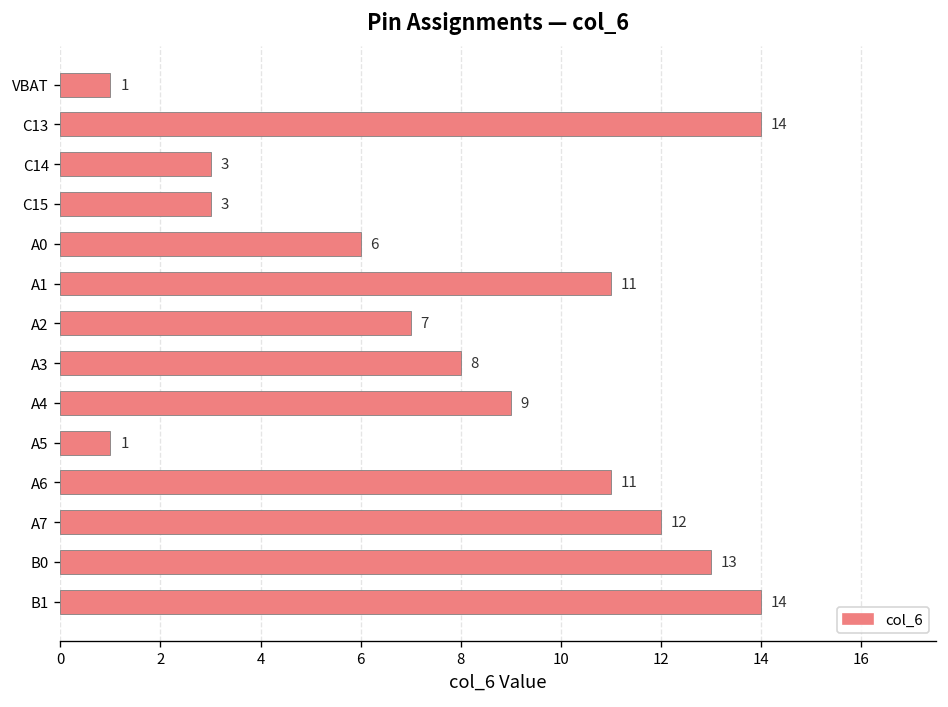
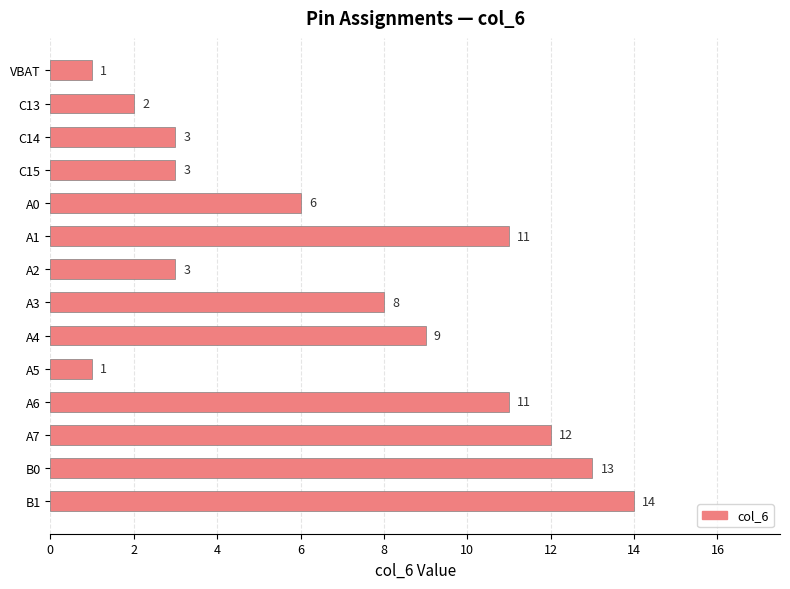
C13: 14 -> 2
A2: 7 -> 3
